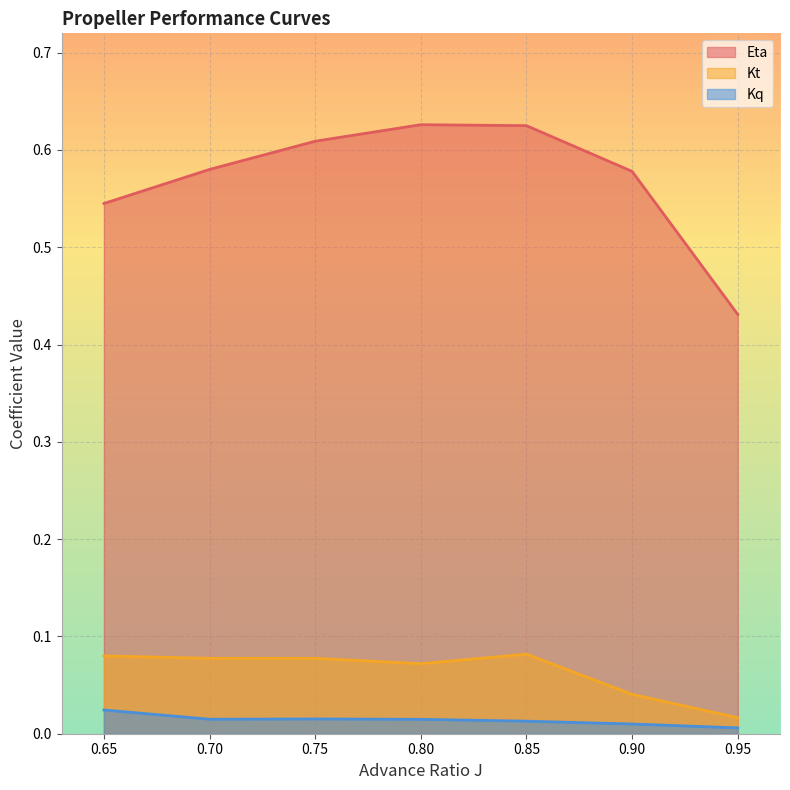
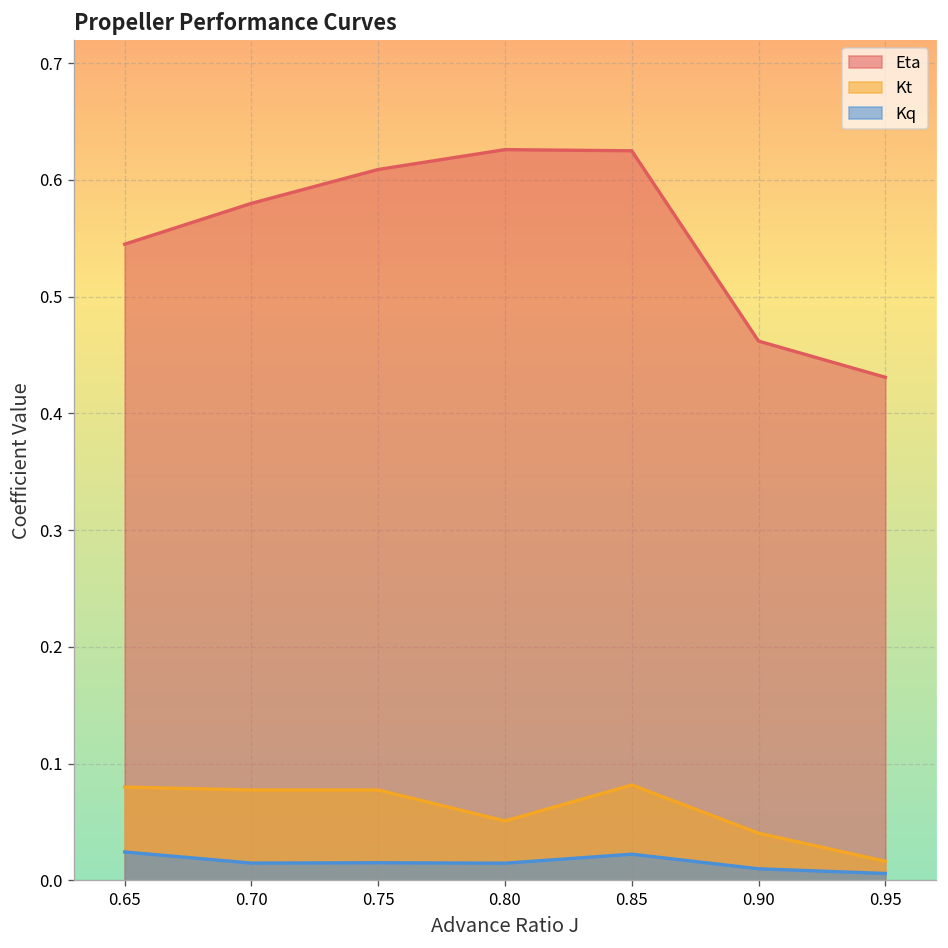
Kt, 0.80: 0.07 -> 0.05
Kq, 0.85: 0.01 -> 0.02
Eta, 0.90: 0.58 -> 0.46
